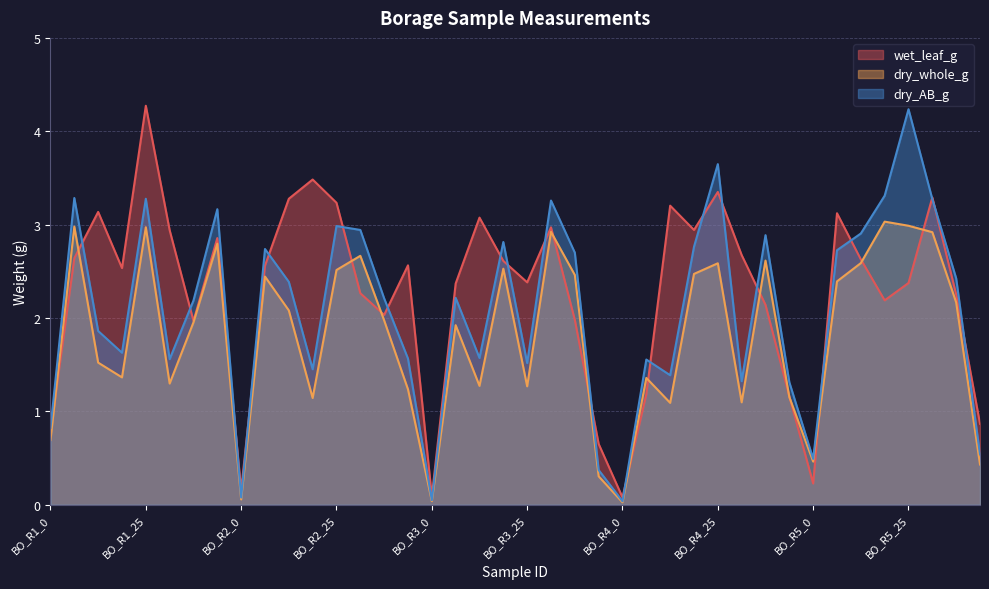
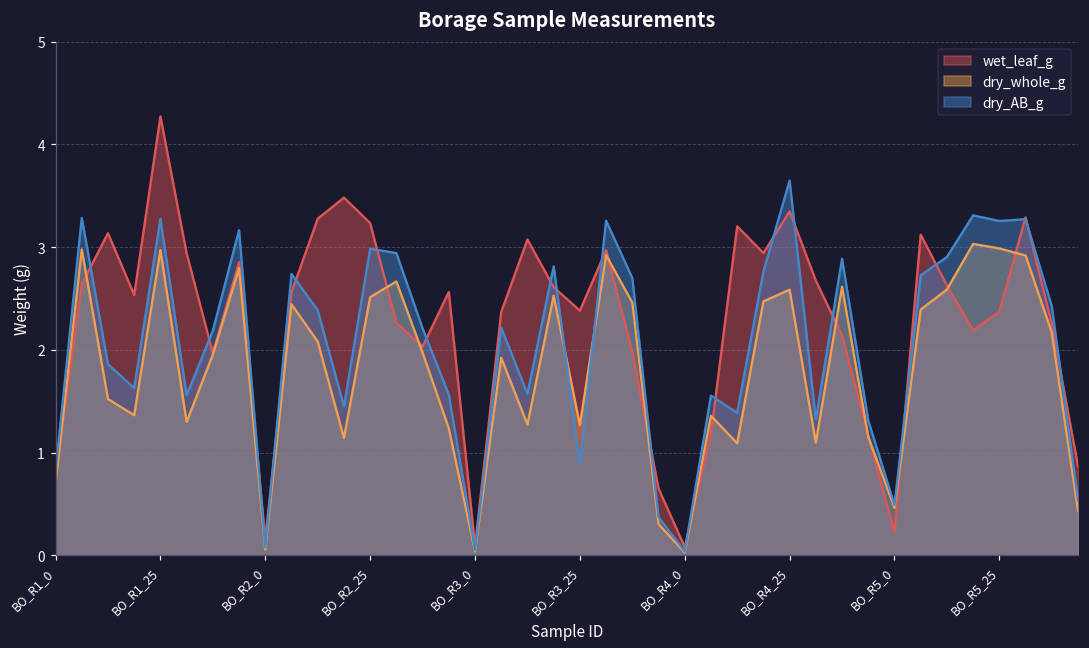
dry_AB_g, BO_R3_25: 1.5 -> 0.9
dry_AB_g, BO_R5_25: 4.2 -> 3.3
